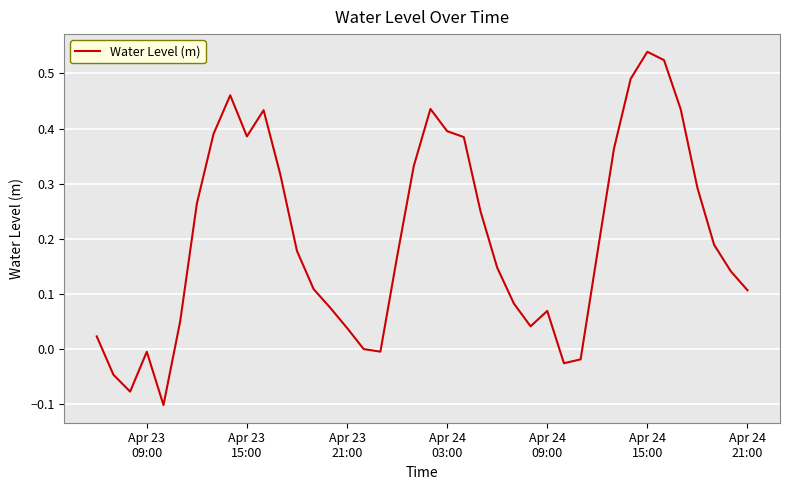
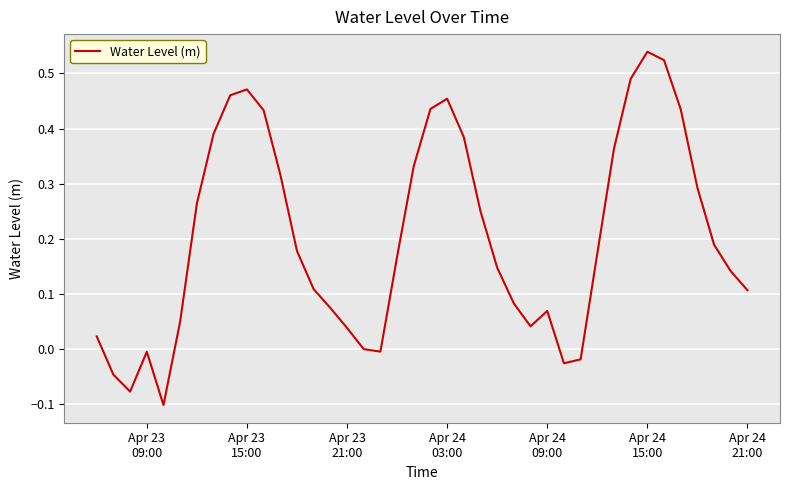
Apr 23 15:00: 0.39 -> 0.47
Apr 24 03:00: 0.40 -> 0.45
